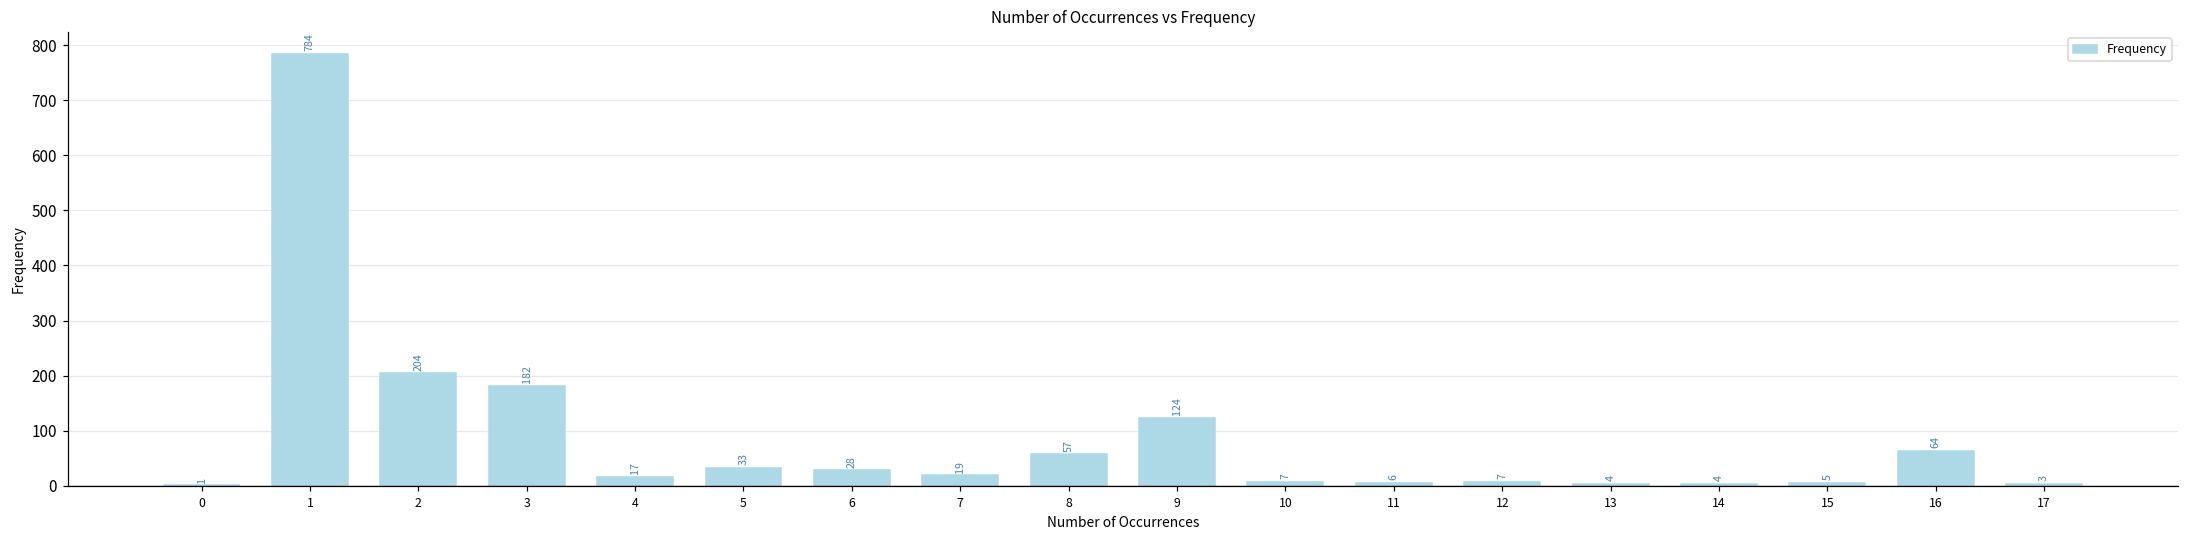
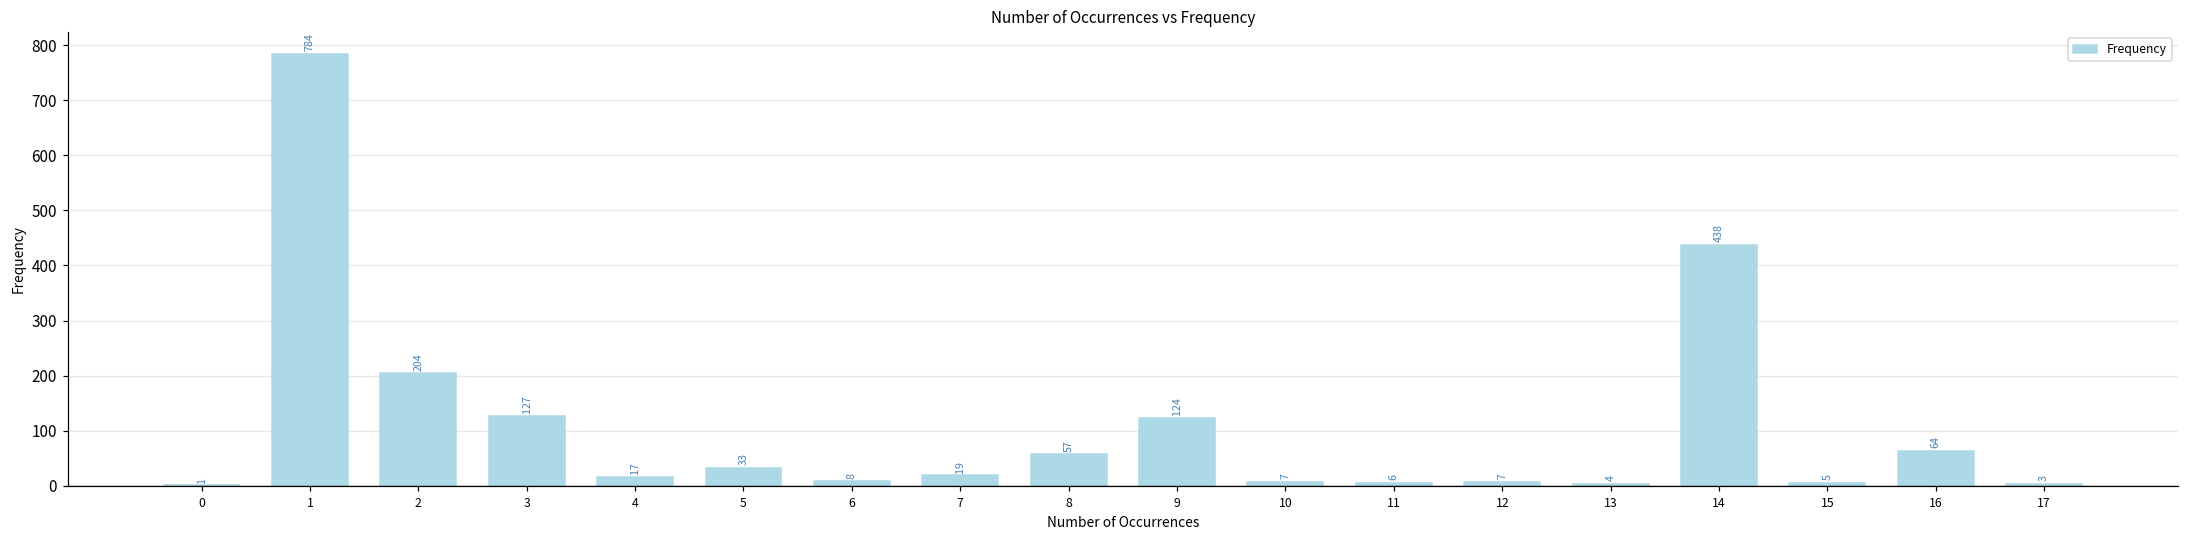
3: 182 -> 127
6: 28 -> 8
14: 4 -> 438
